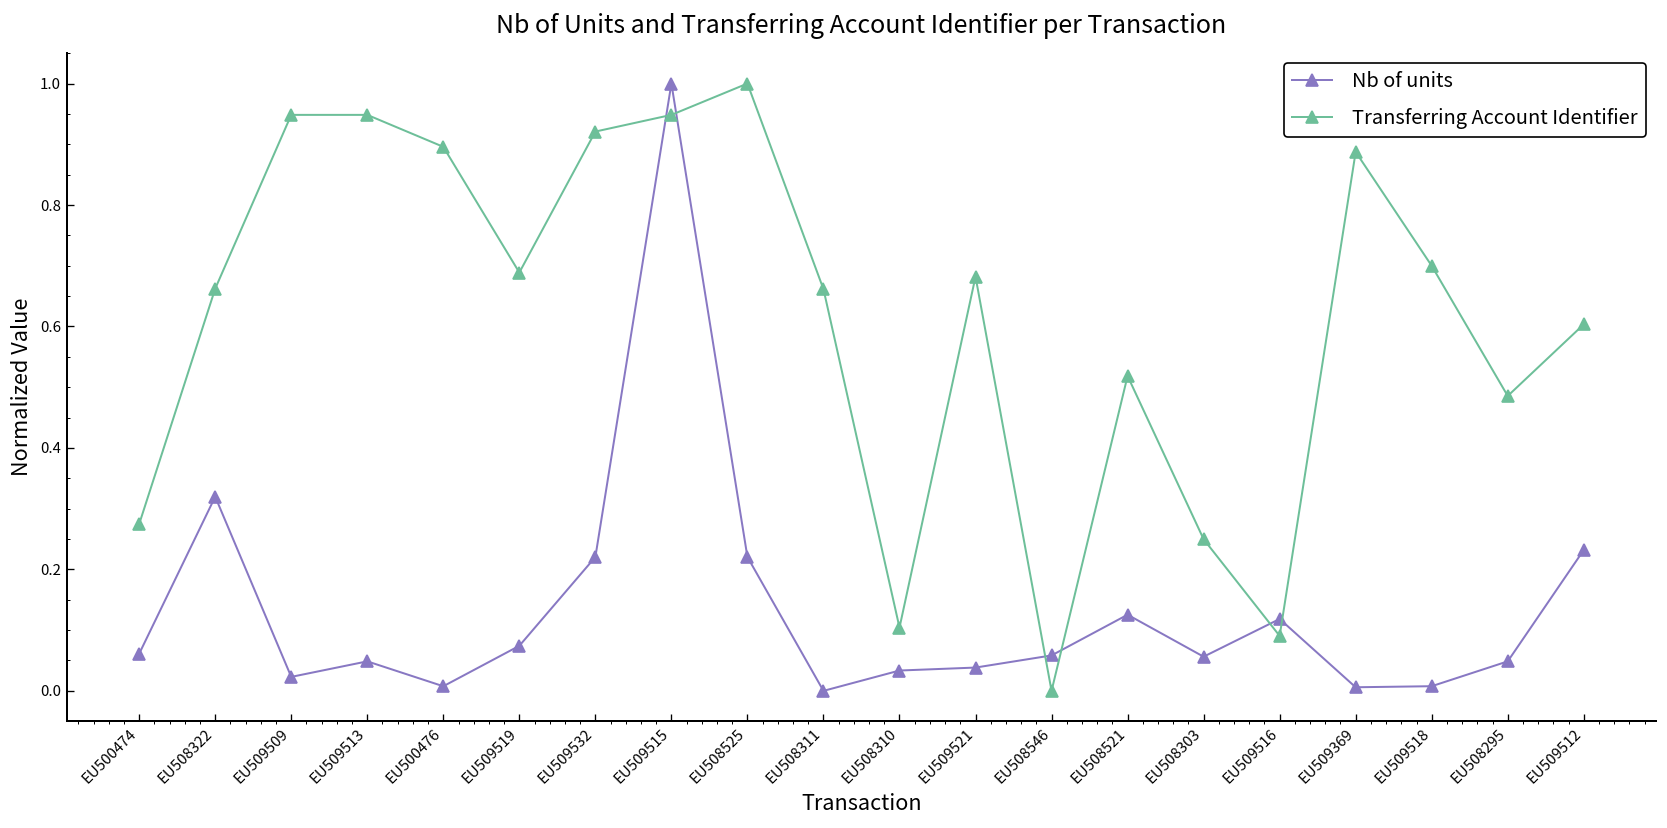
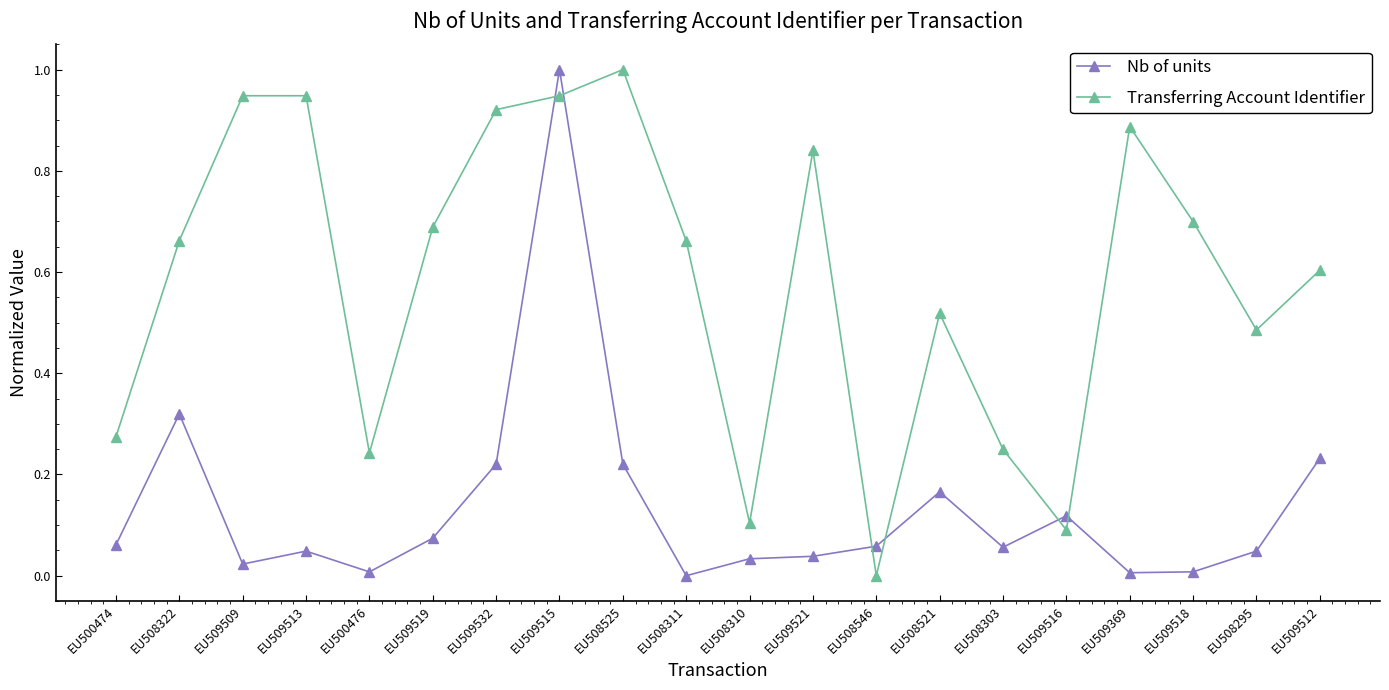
Transferring Account Identifier, EU500476: 0.90 -> 0.24
Transferring Account Identifier, EU509521: 0.68 -> 0.84
Nb of units, EU508521: 0.13 -> 0.17
